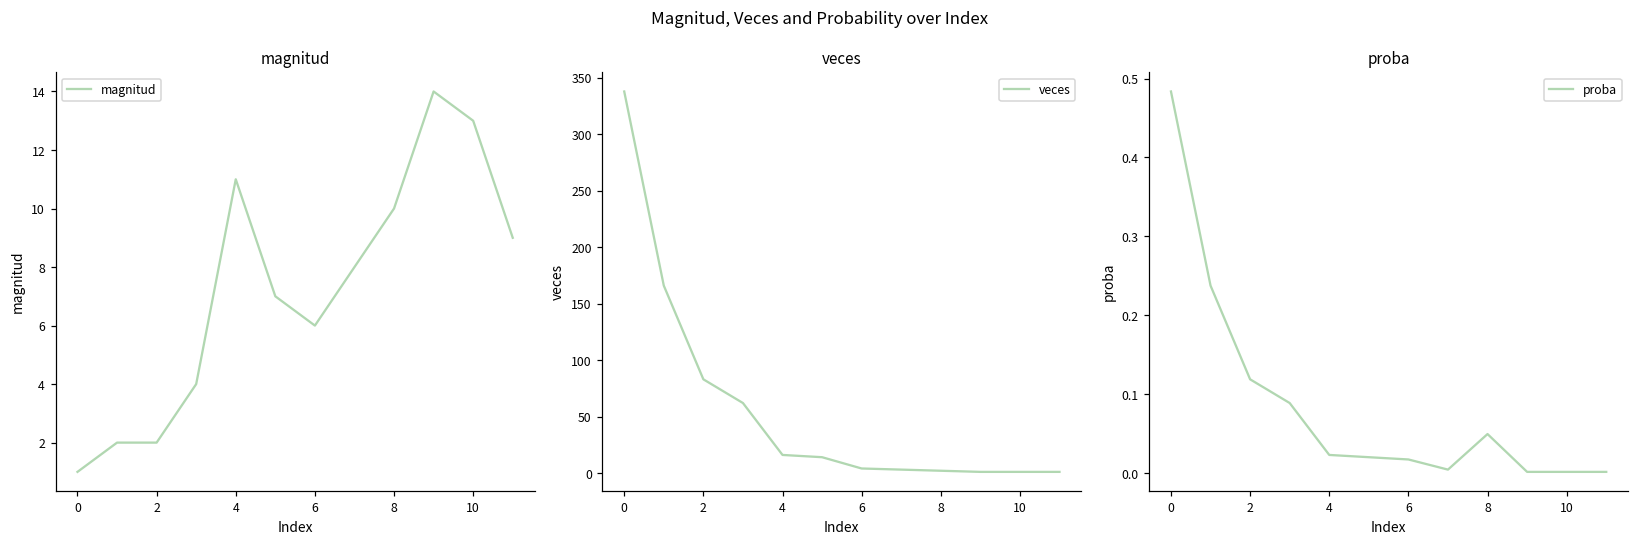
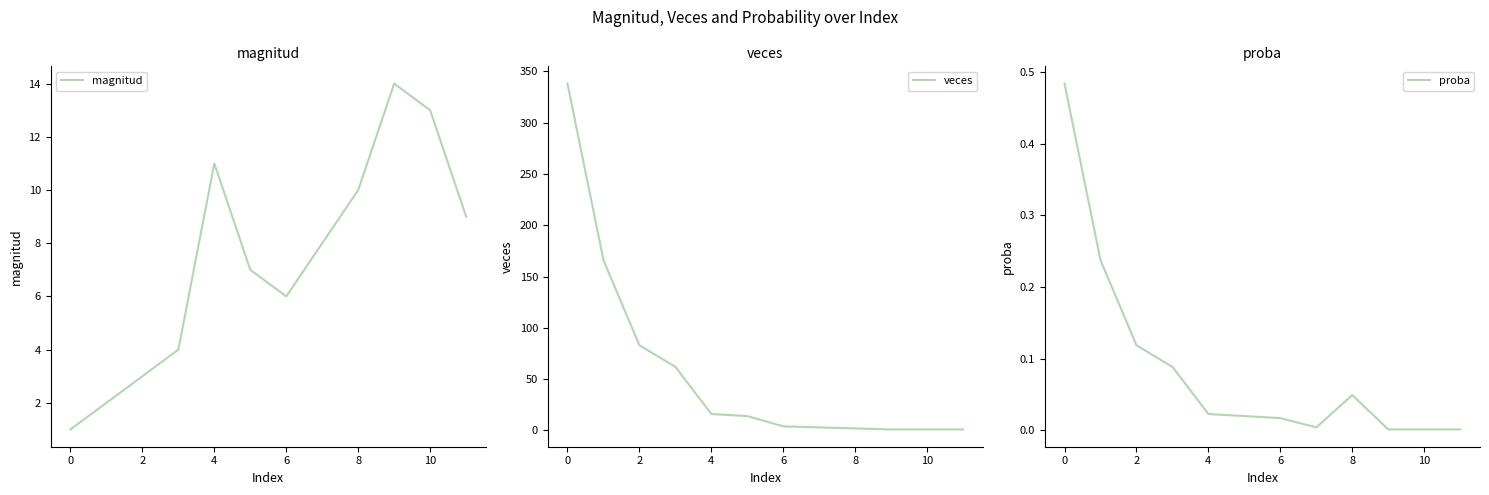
magnitud, 2: 2 -> 3
